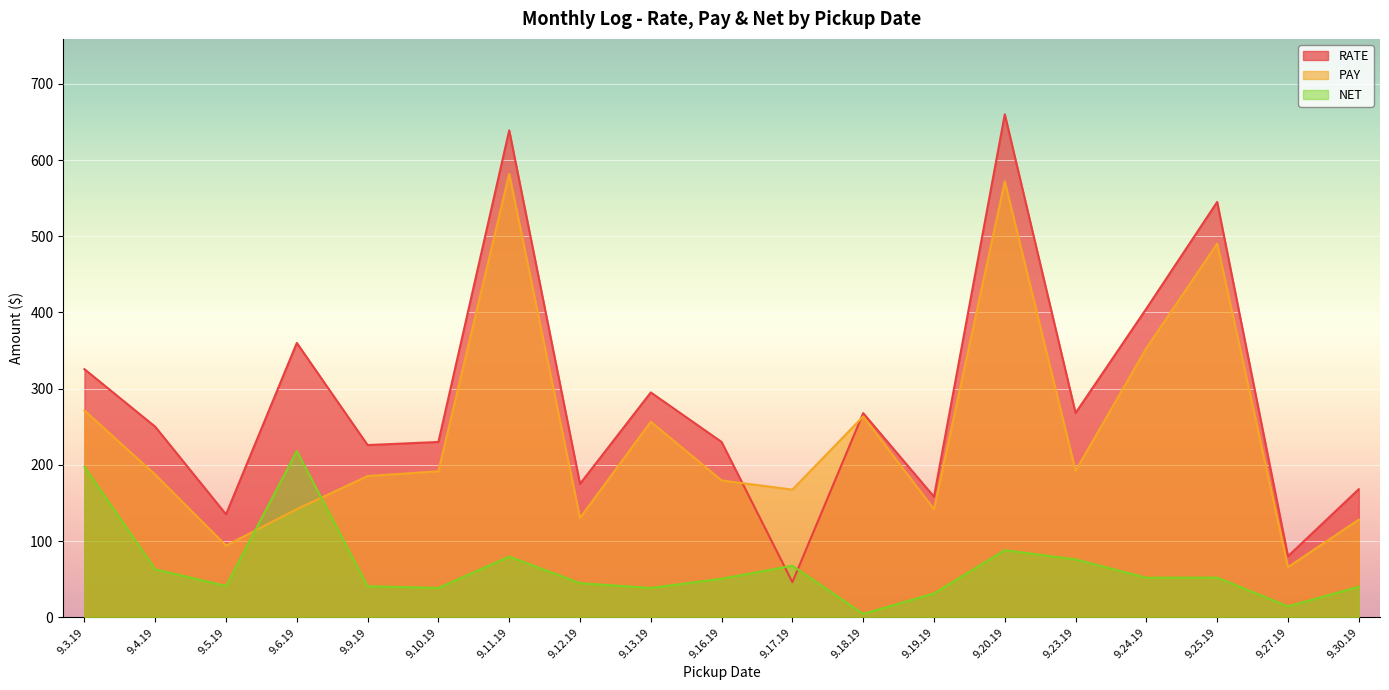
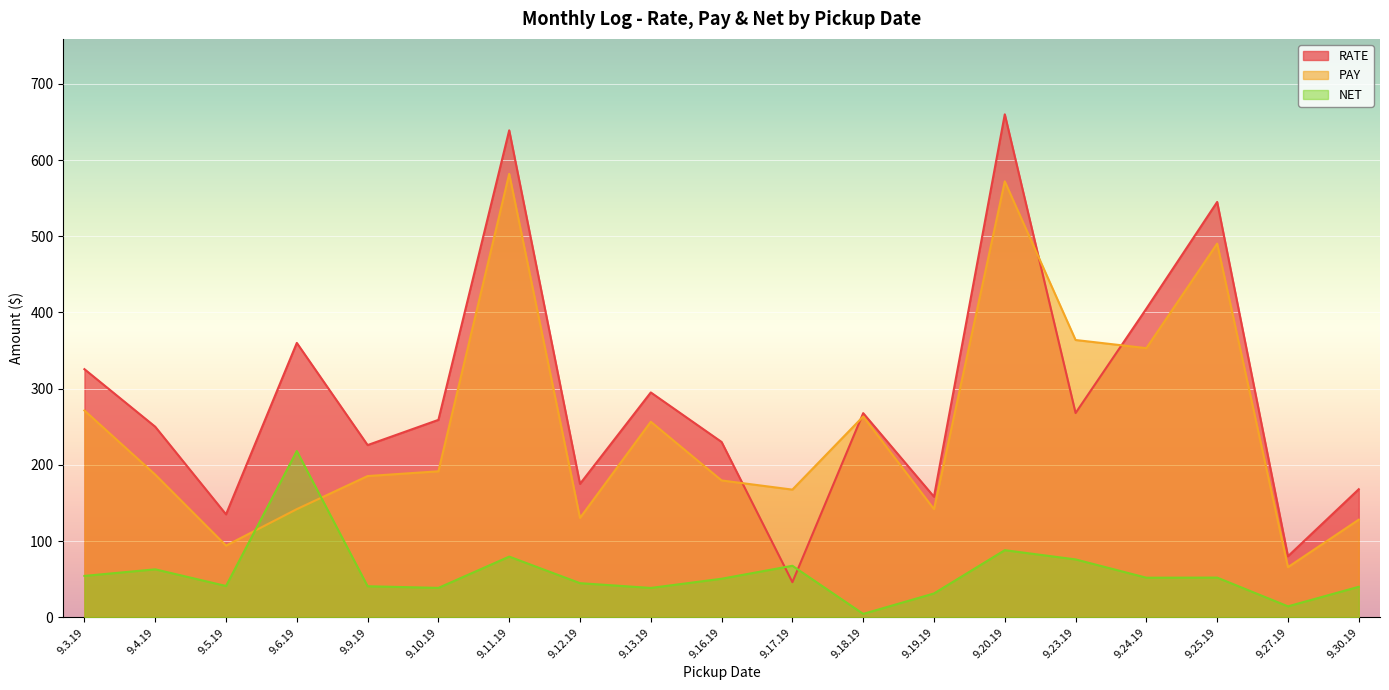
NET, 9.3.19: 200 -> 50
RATE, 9.10.19: 230 -> 260
PAY, 9.23.19: 190 -> 360
